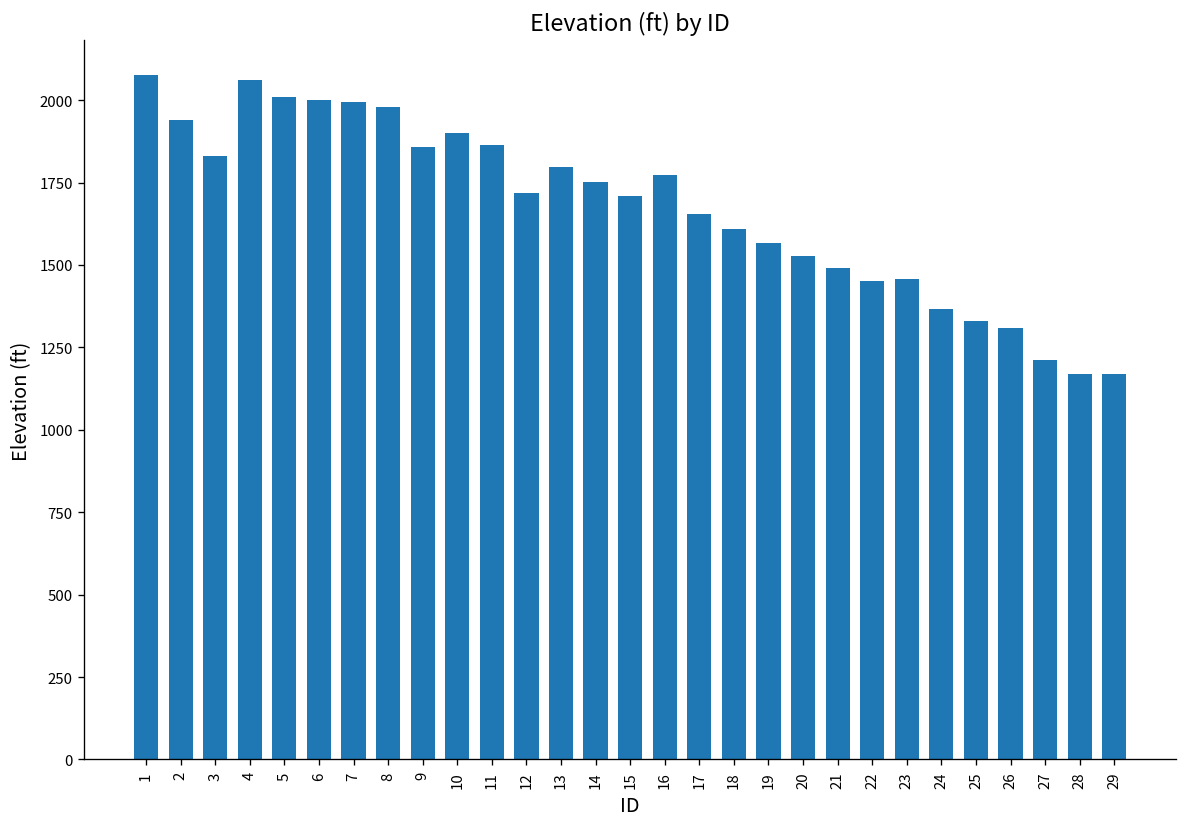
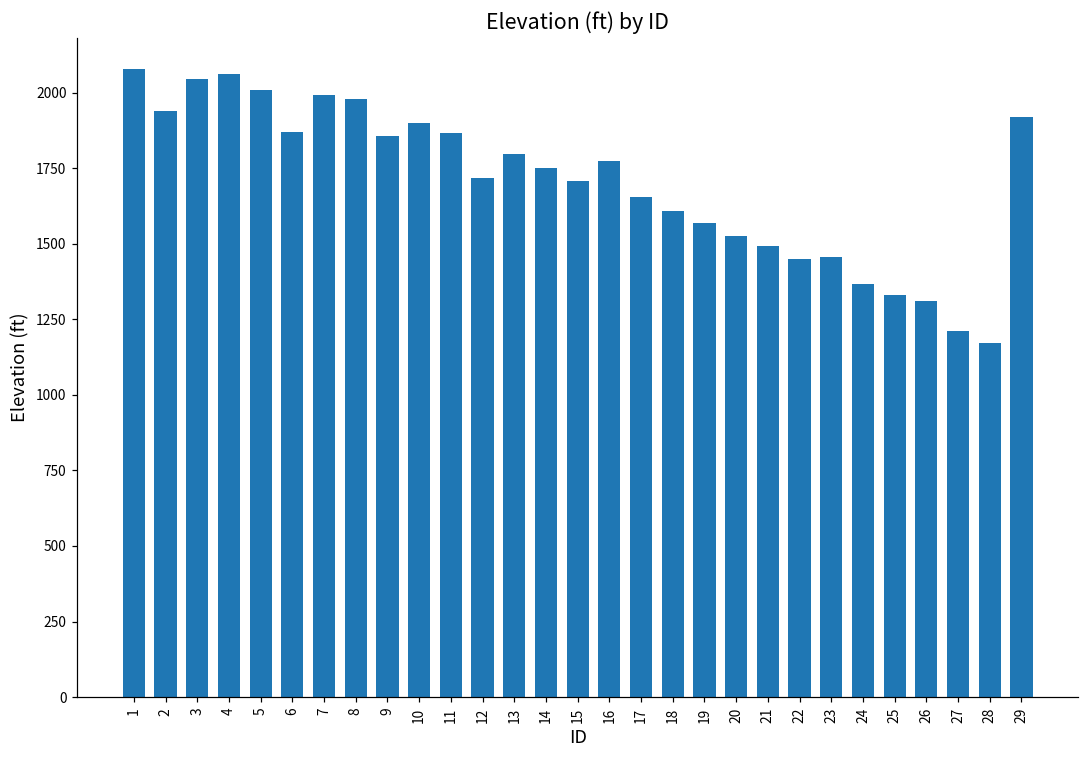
3: 1830 -> 2040
6: 2000 -> 1870
29: 1170 -> 1920
